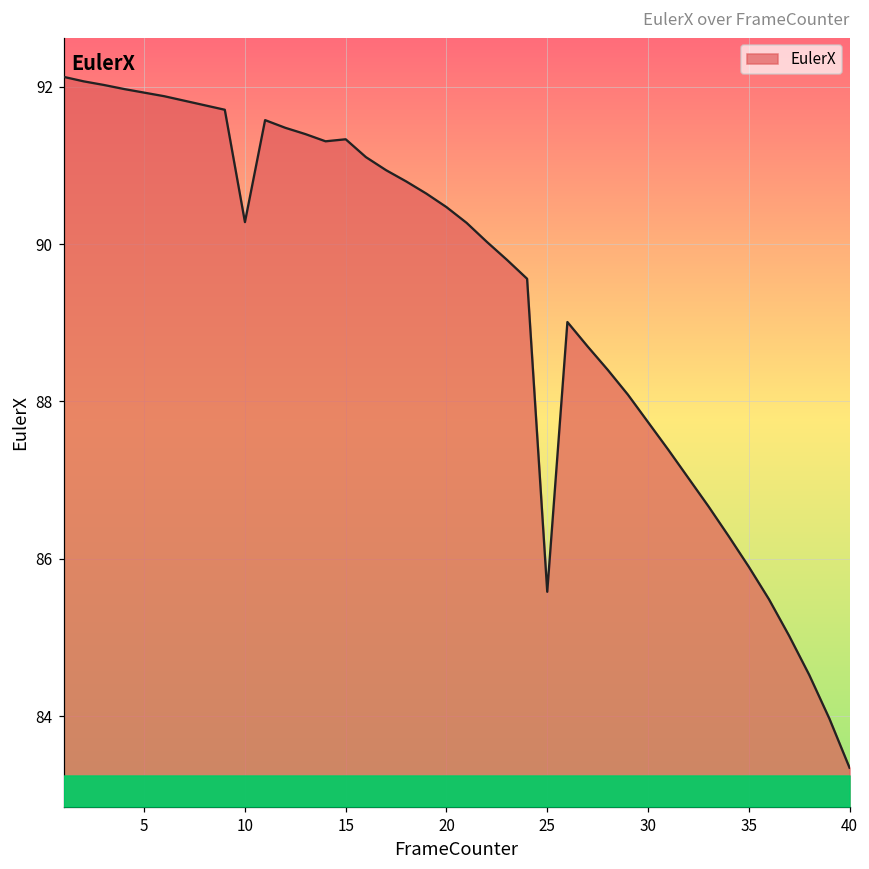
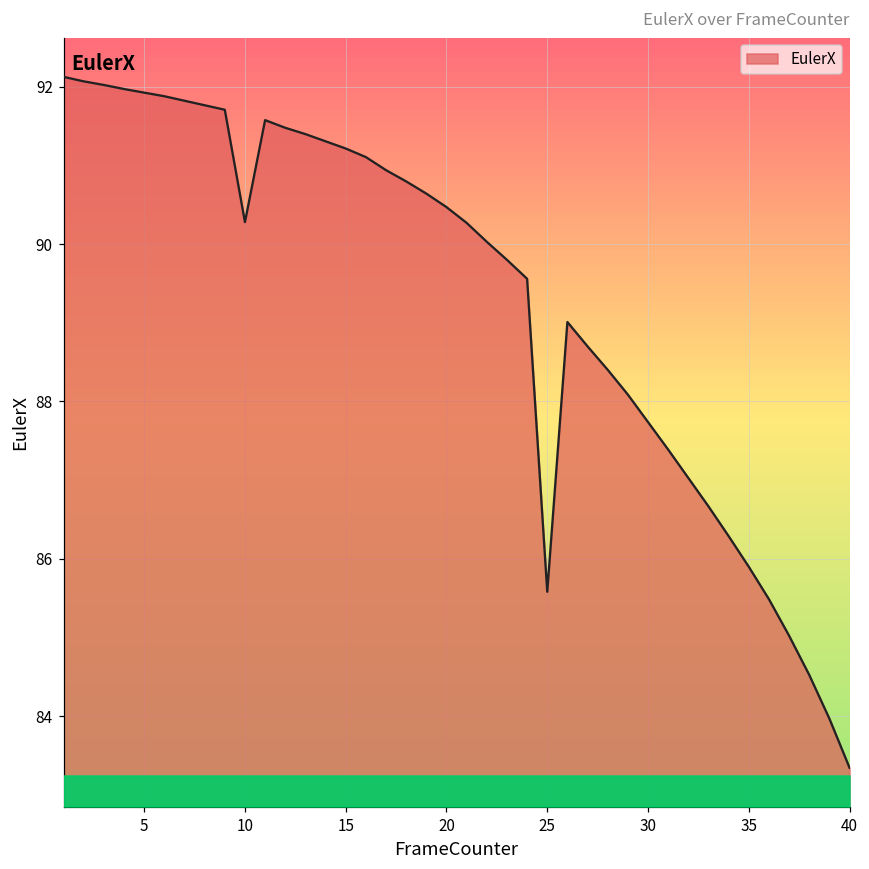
EulerX, 15: 91.3 -> 91.2
